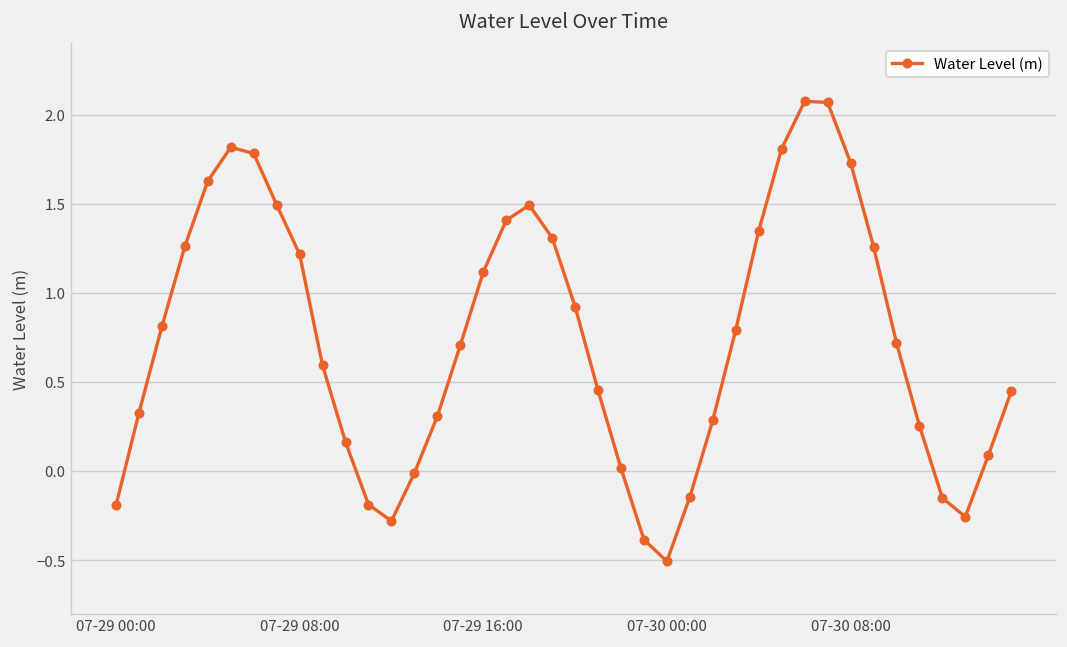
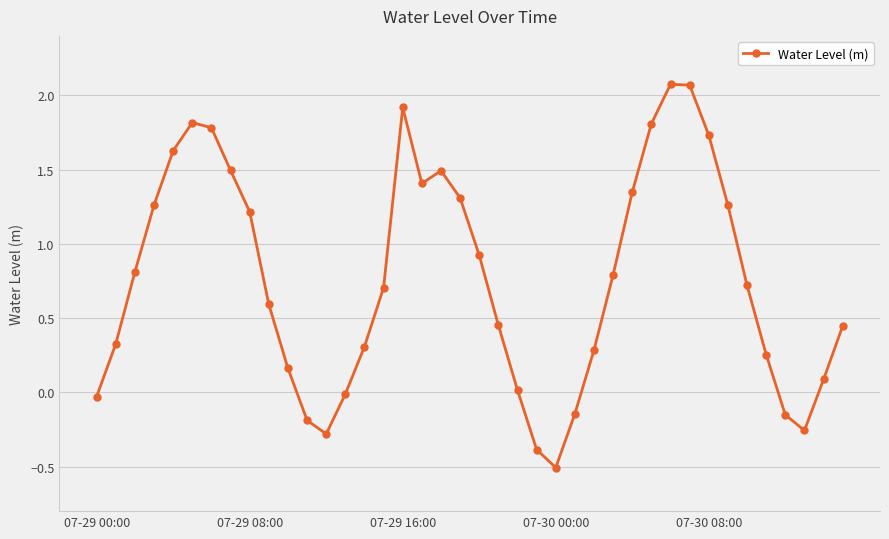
07-29 00:00: -0.19 -> -0.03
07-29 16:00: 1.12 -> 1.92
